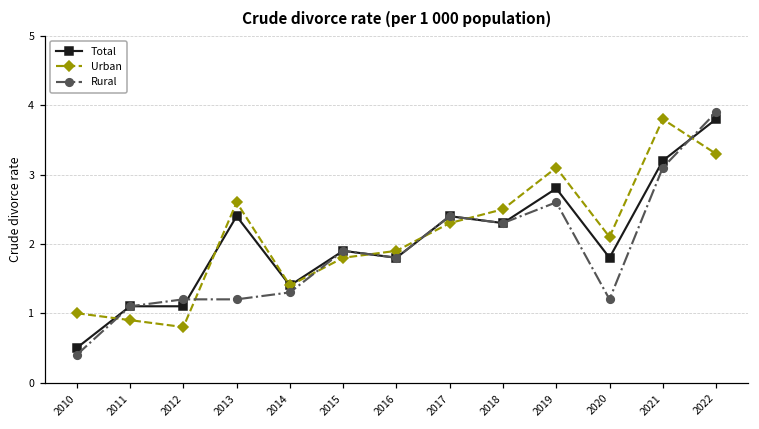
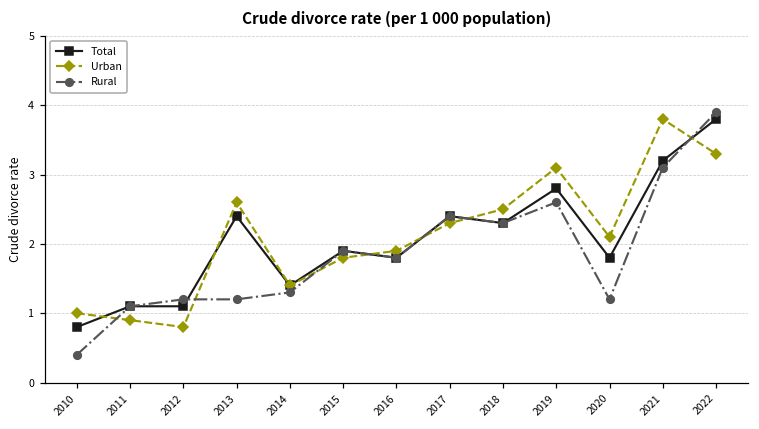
Total, 2010: 0.5 -> 0.8
